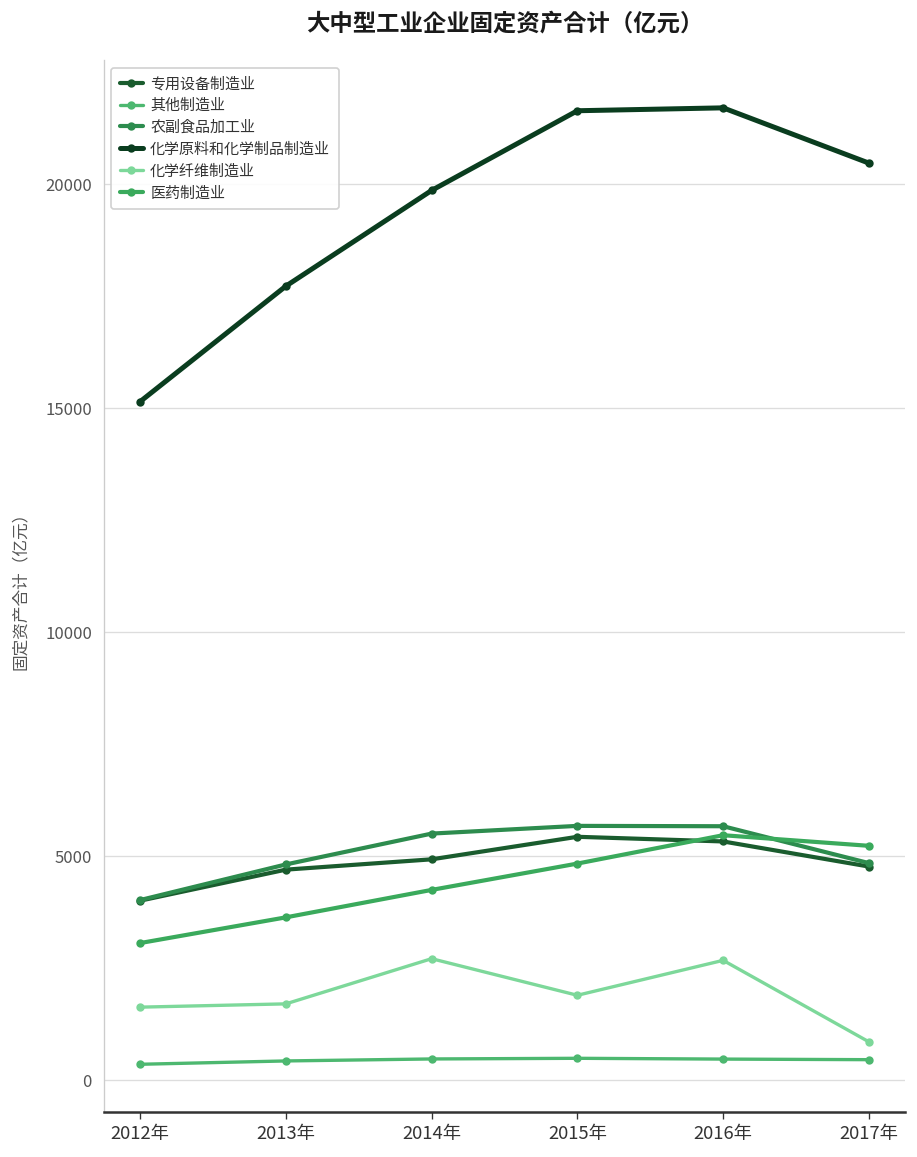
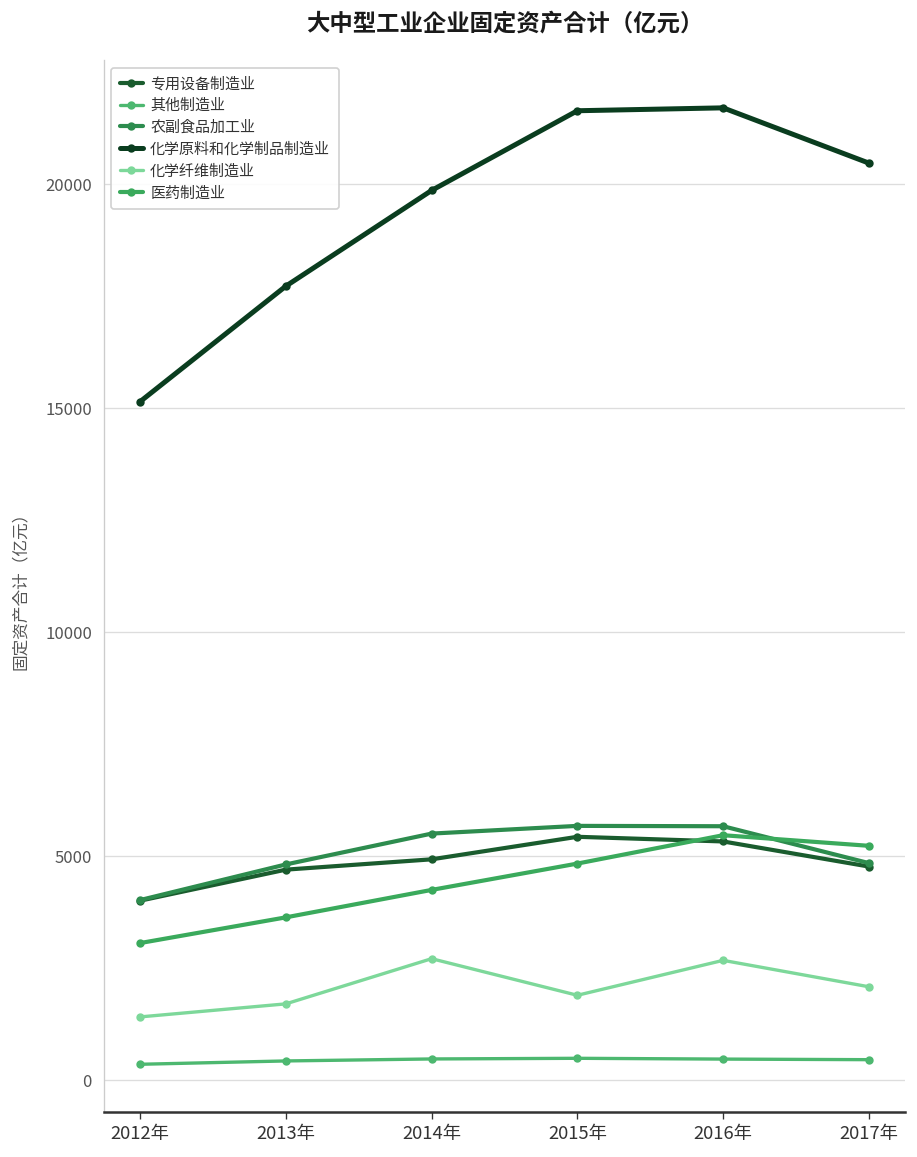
化学纤维制造业, 2012年: 1600 -> 1400
化学纤维制造业, 2017年: 800 -> 2100
